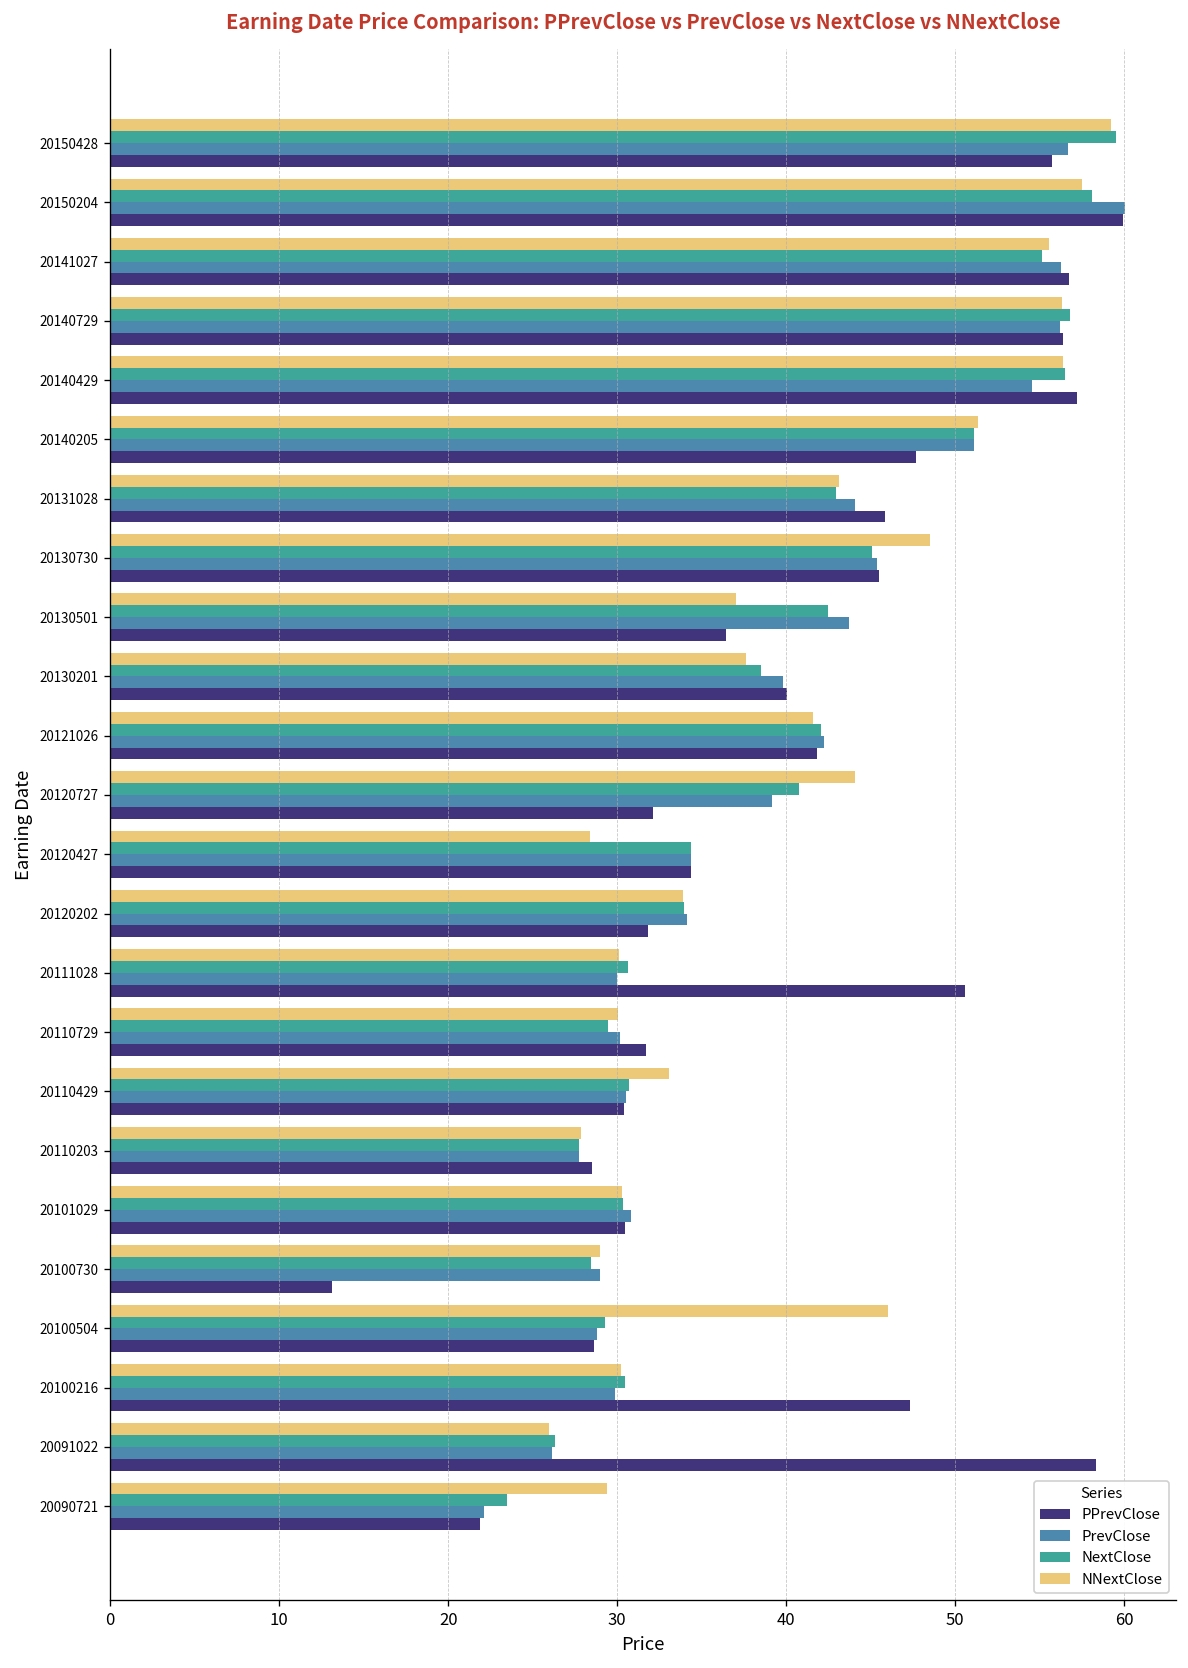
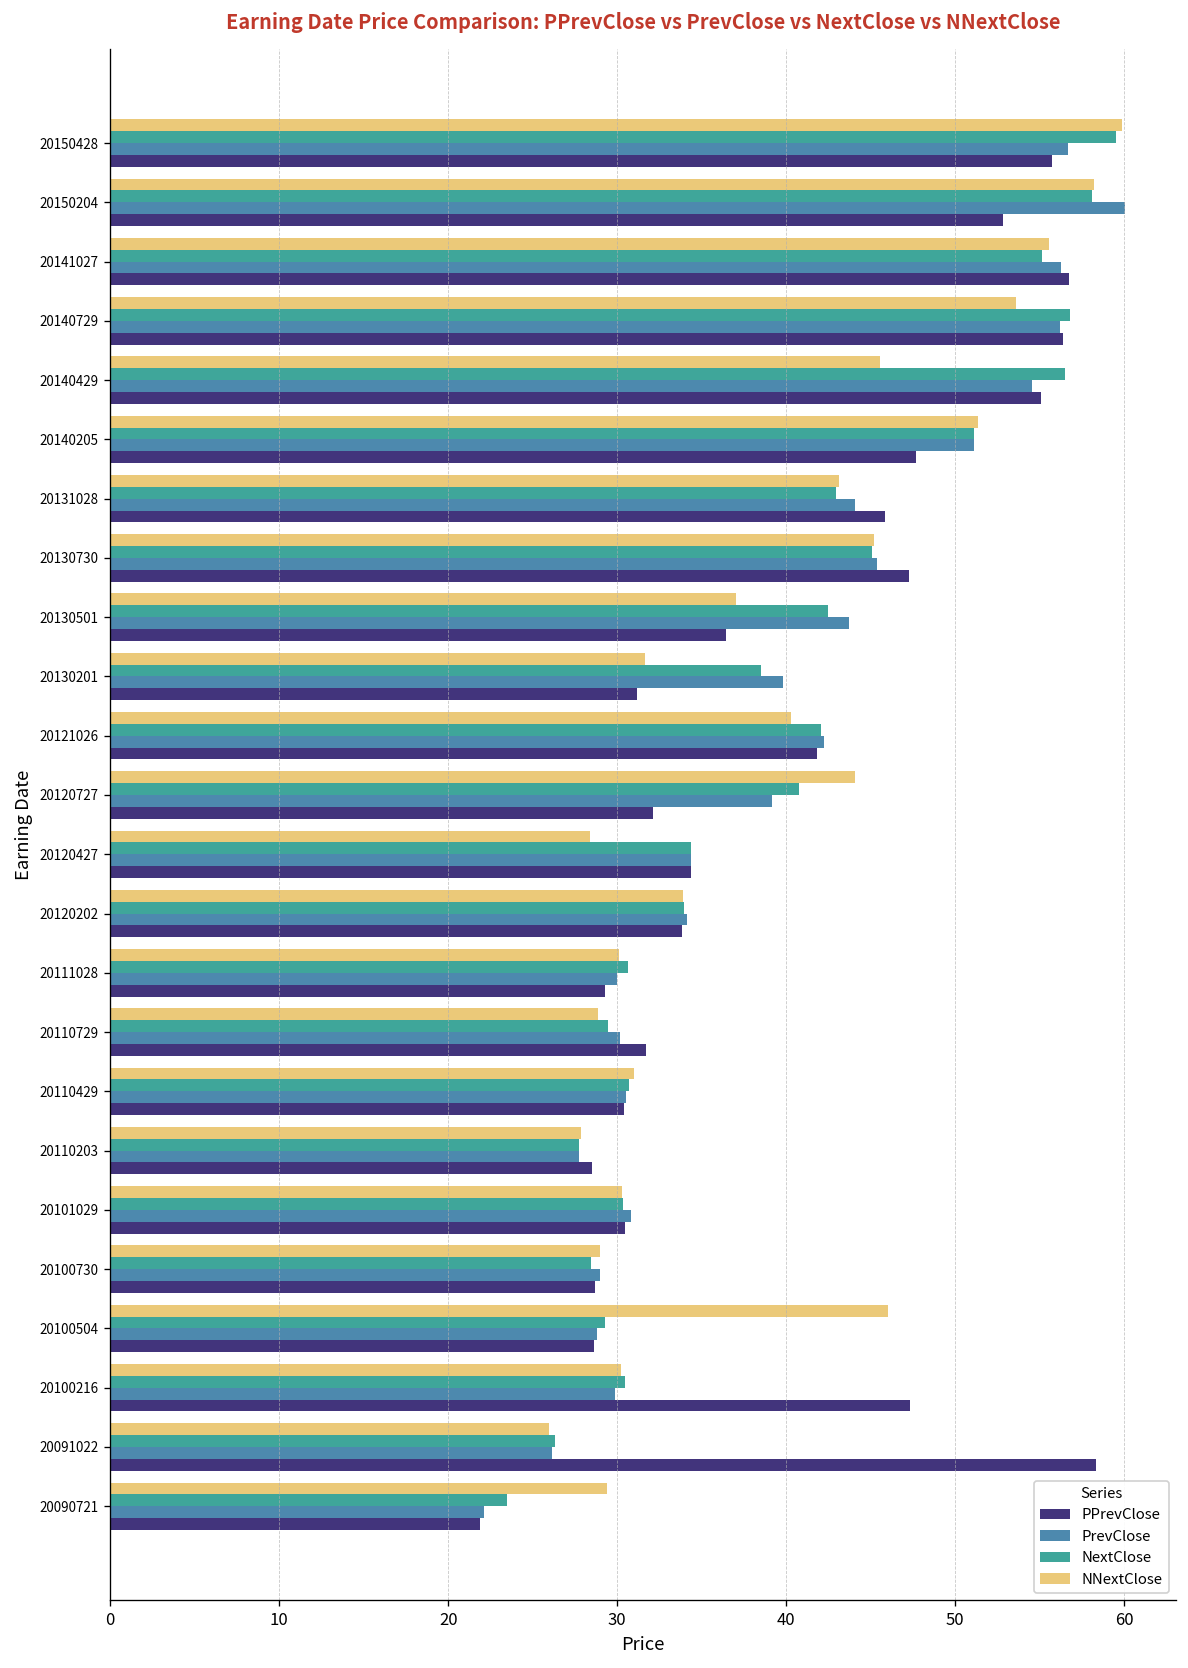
NNextClose, 20150428: 59.2 -> 59.9
NNextClose, 20150204: 57.5 -> 58.3
PPrevClose, 20150204: 59.9 -> 52.8
NNextClose, 20140729: 56.3 -> 53.6
NNextClose, 20140429: 56.4 -> 45.6
PPrevClose, 20140429: 57.2 -> 55.1
NNextClose, 20130730: 48.5 -> 45.2
PPrevClose, 20130730: 45.5 -> 47.3
NNextClose, 20130201: 37.6 -> 31.7
PPrevClose, 20130201: 40.1 -> 31.1
NNextClose, 20121026: 41.6 -> 40.3
PPrevClose, 20120202: 31.8 -> 33.8
PPrevClose, 20111028: 50.6 -> 29.3
NNextClose, 20110729: 30.1 -> 28.9
NNextClose, 20110429: 33.1 -> 31.0
PPrevClose, 20100730: 13.1 -> 28.7
